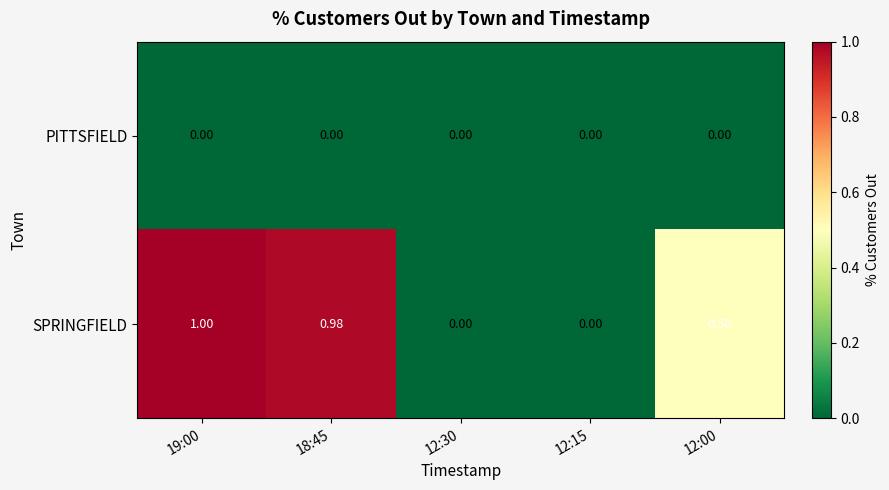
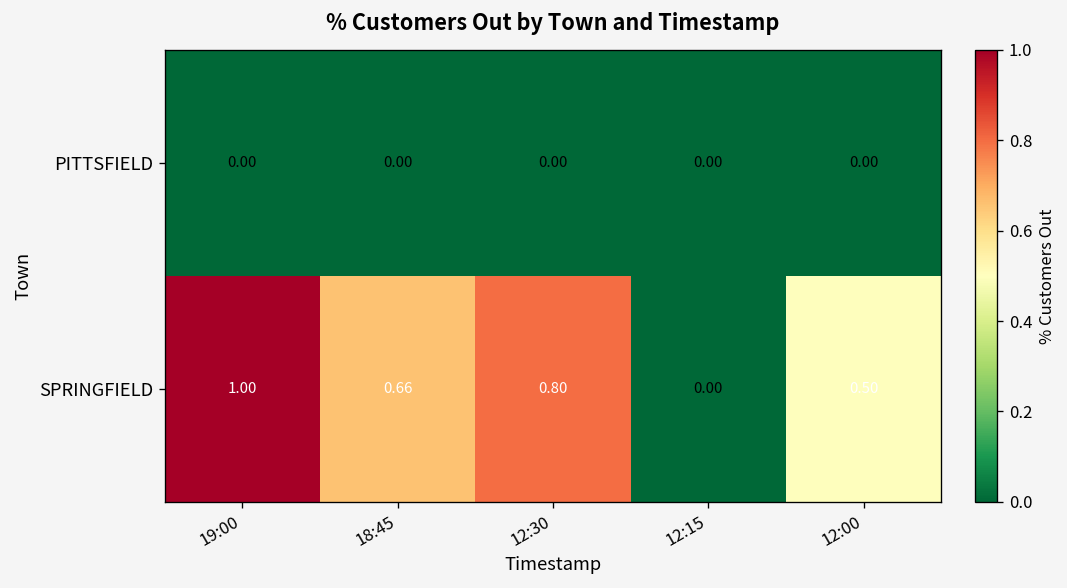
SPRINGFIELD, 18:45: 0.98 -> 0.66
SPRINGFIELD, 12:30: 0.00 -> 0.80
